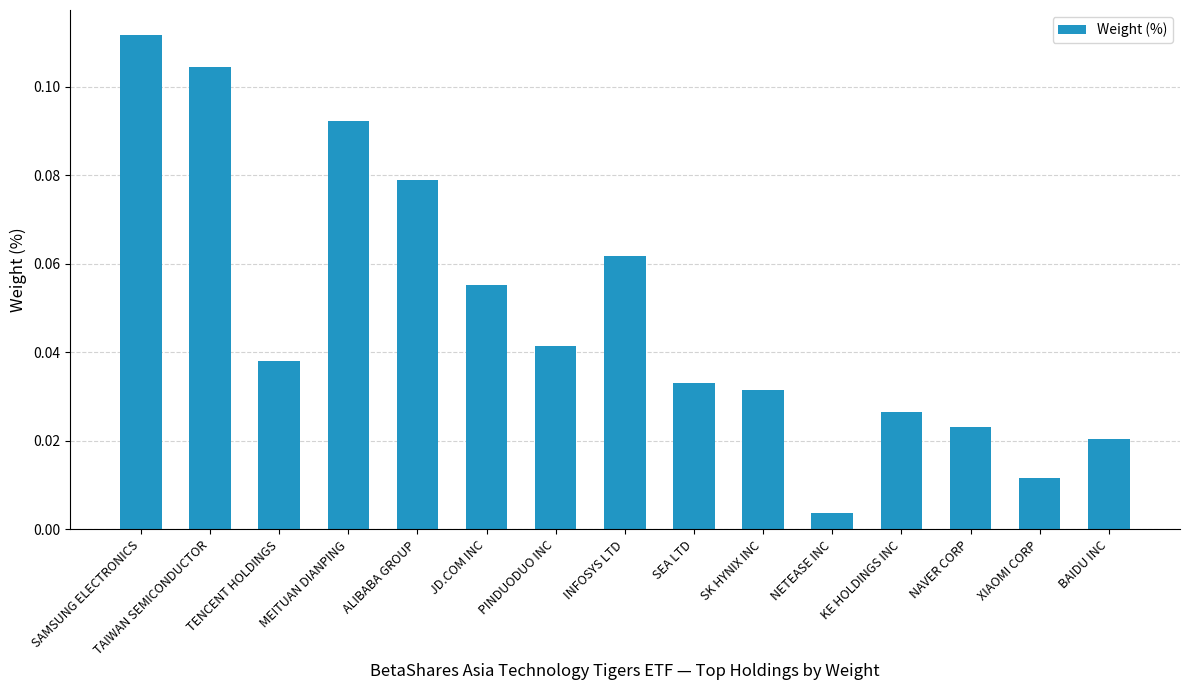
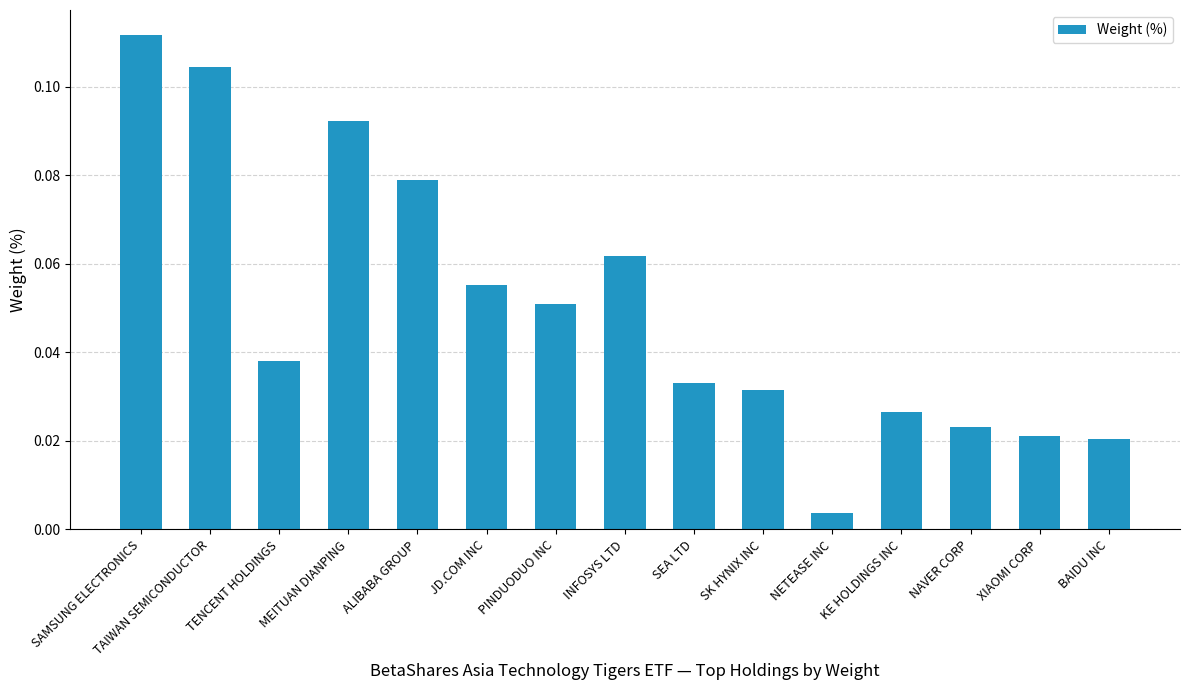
PINDUODUO INC: 0.041 -> 0.051
XIAOMI CORP: 0.012 -> 0.021
